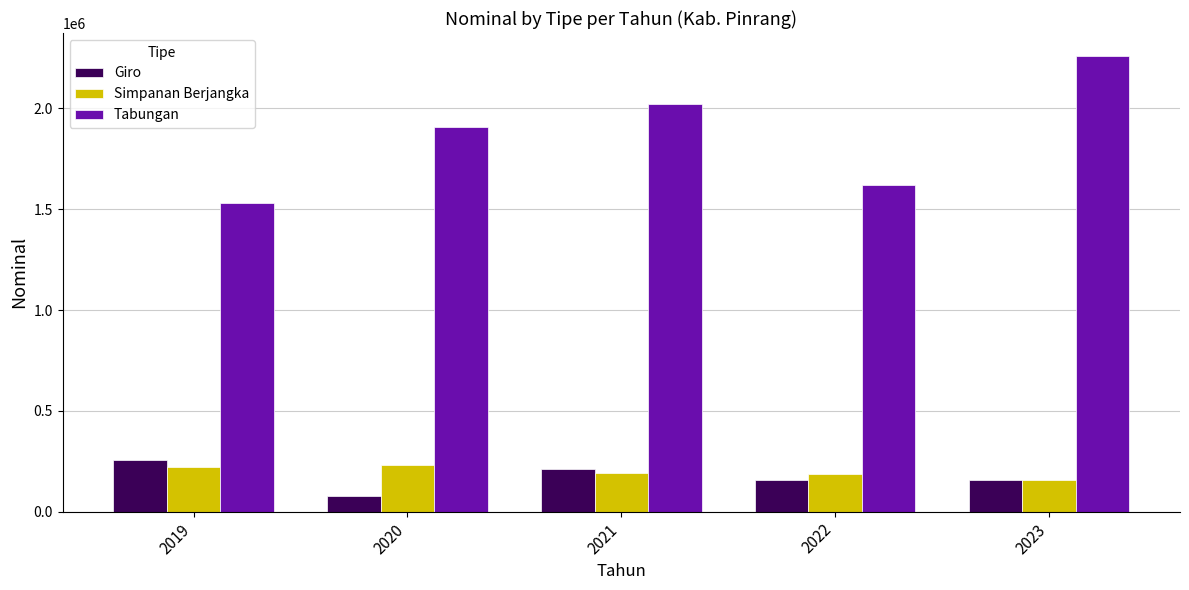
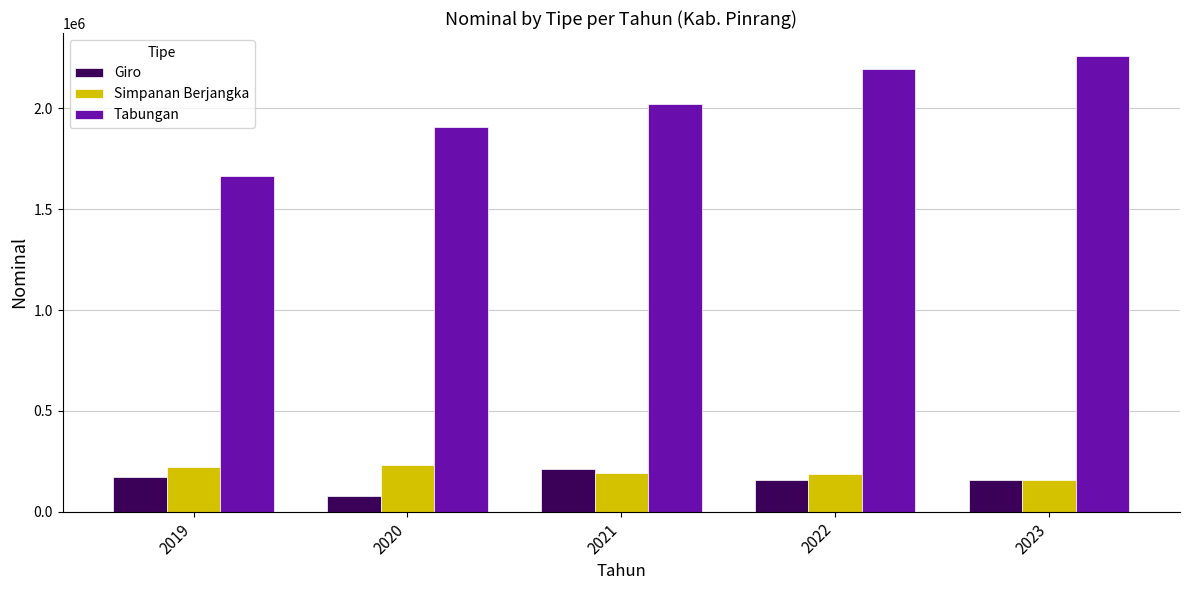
Giro, 2019: 260000 -> 170000
Tabungan, 2019: 1530000 -> 1670000
Tabungan, 2022: 1620000 -> 2190000
